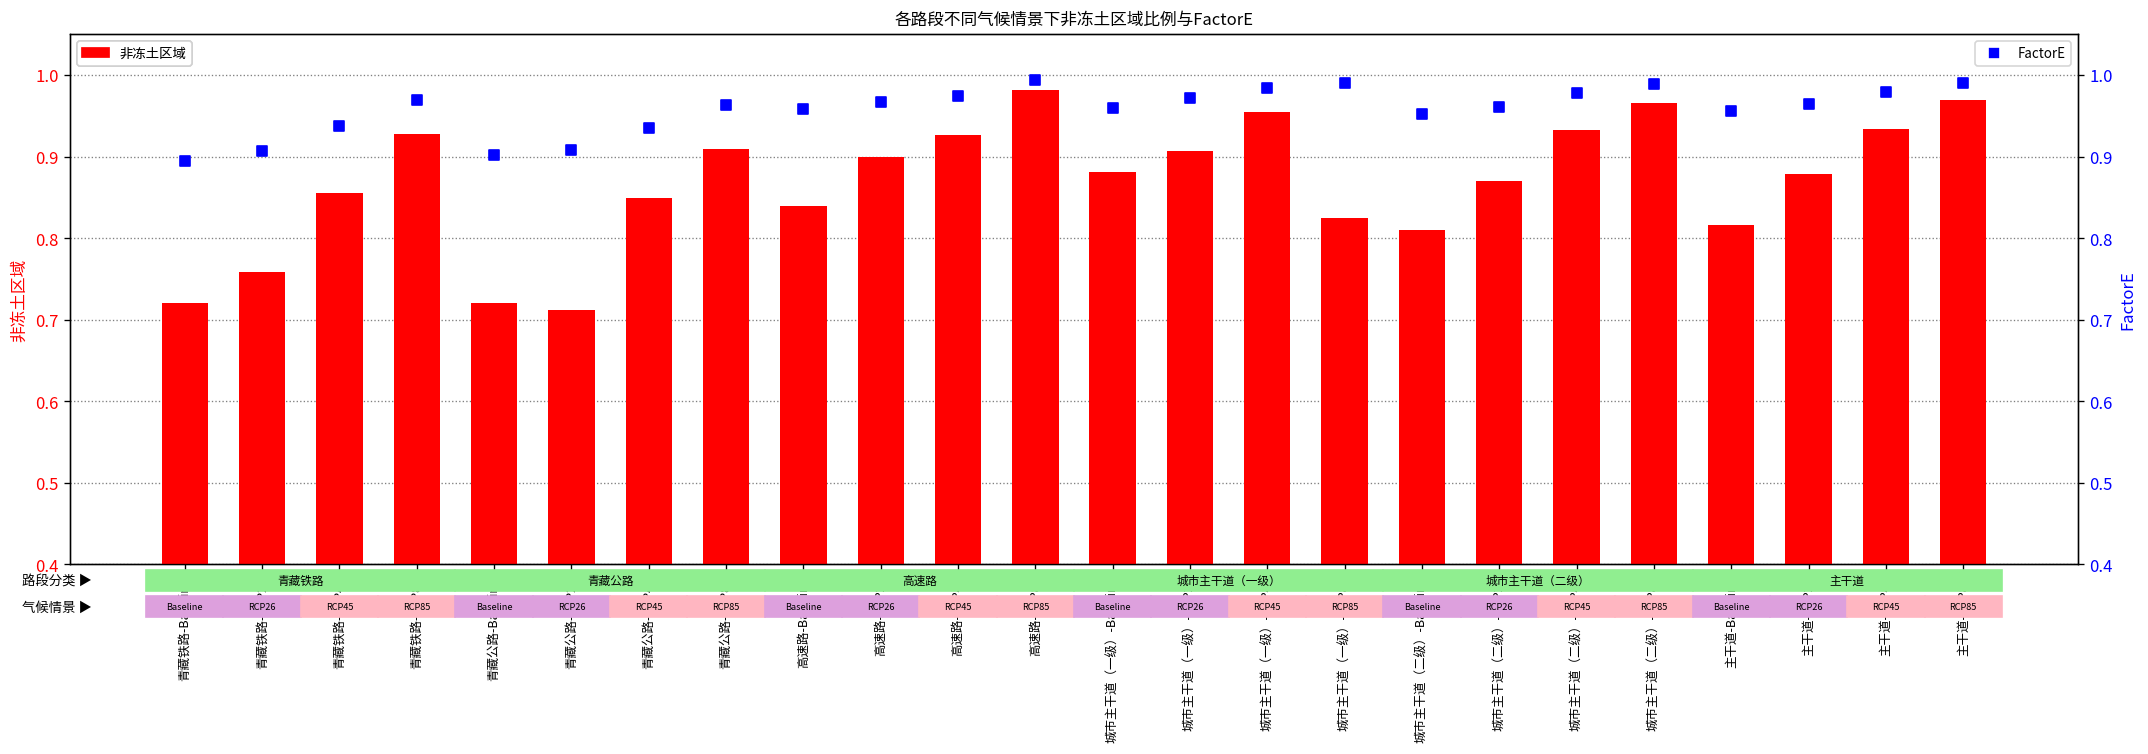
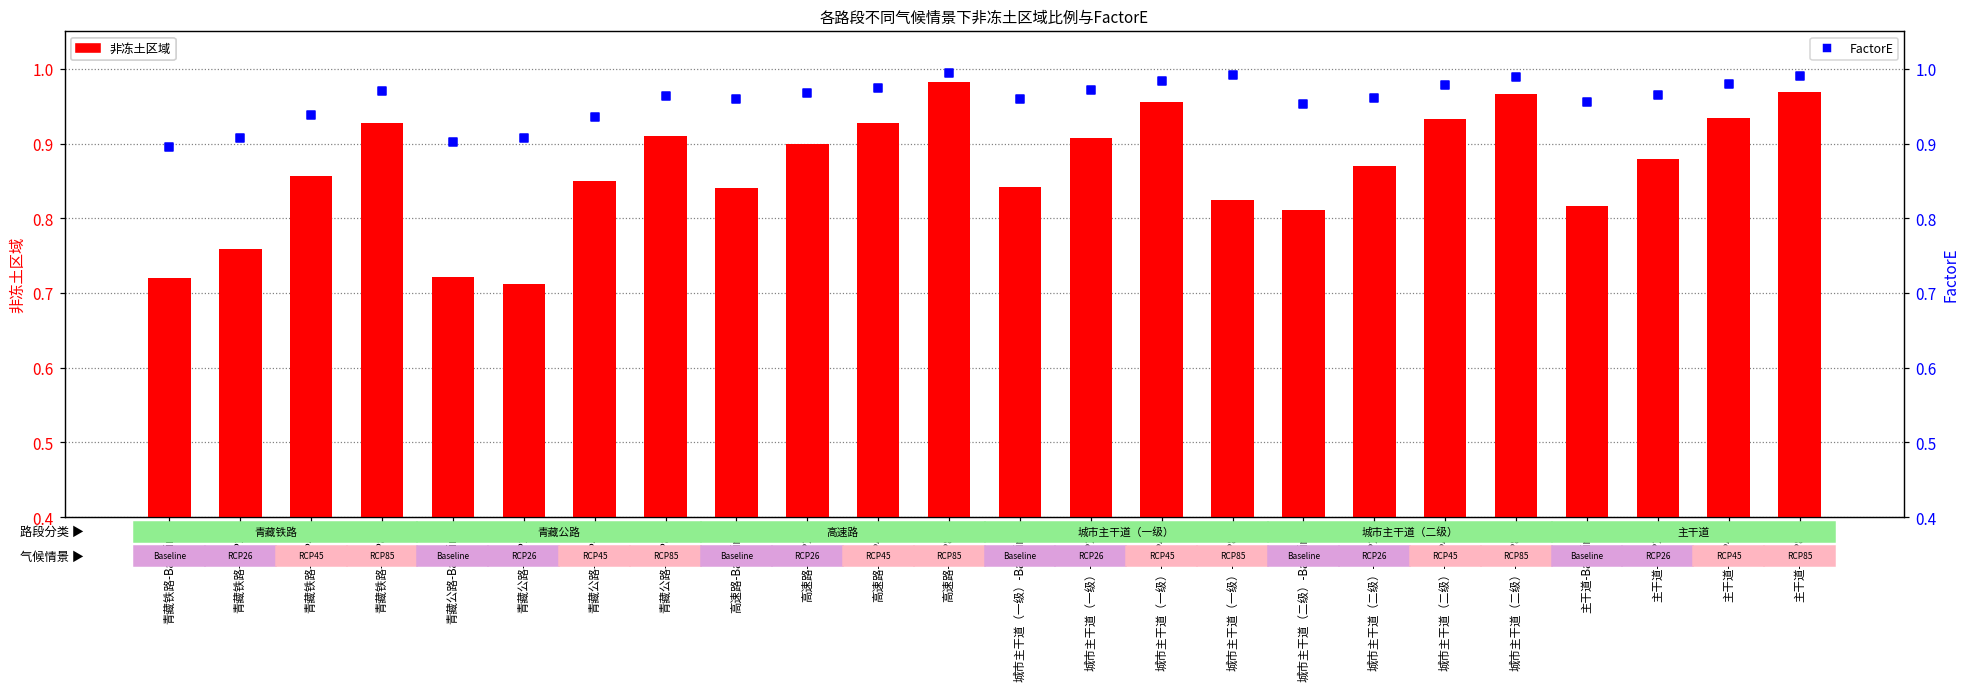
非冻土区域, 城市主干道（一级）-Baseline: 0.88 -> 0.84
